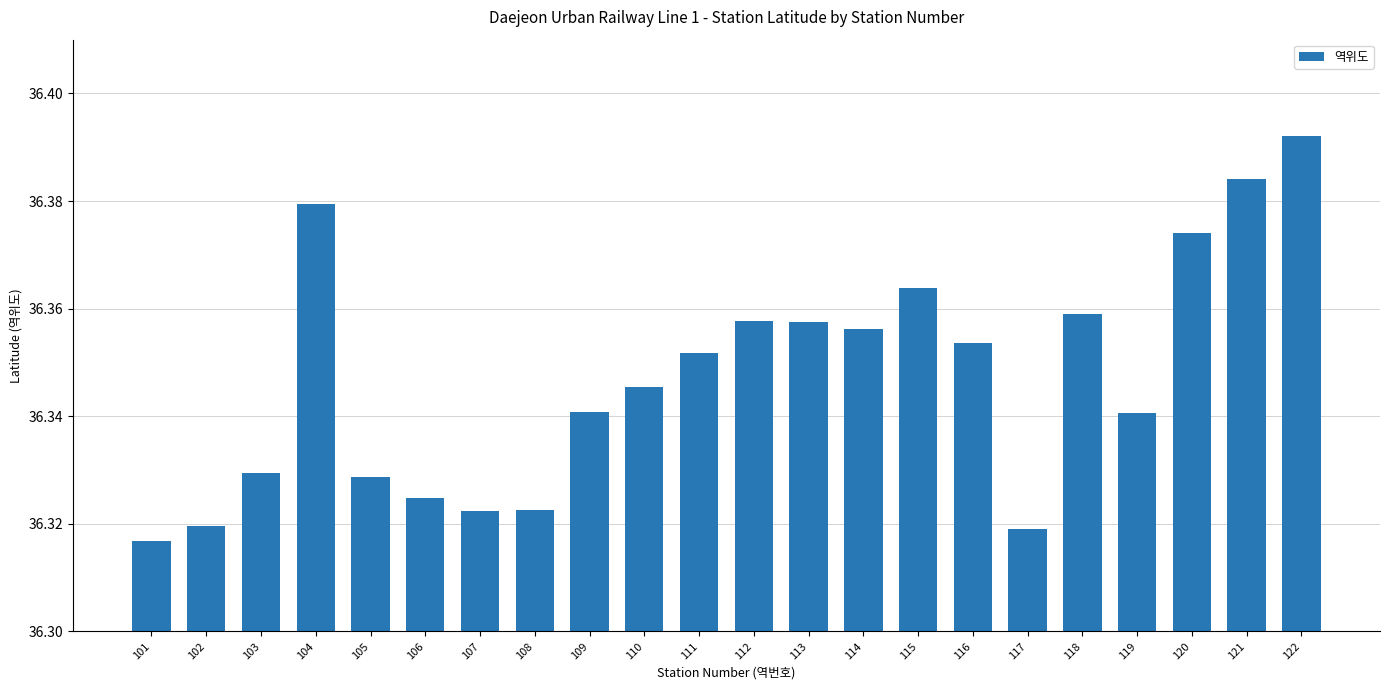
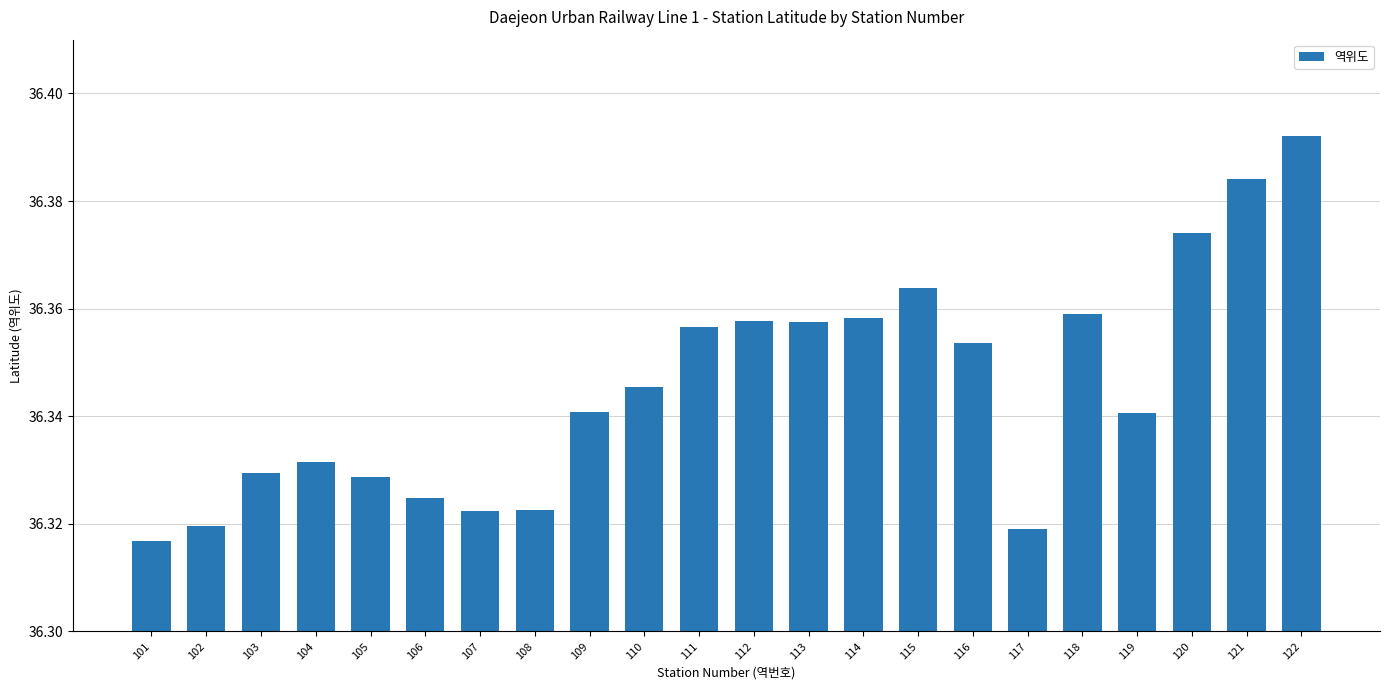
104: 36.379 -> 36.332
111: 36.352 -> 36.357
114: 36.356 -> 36.358
